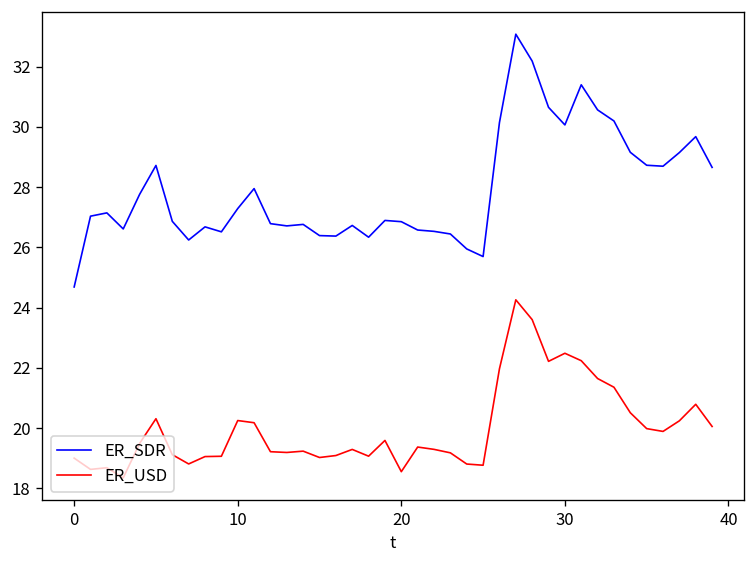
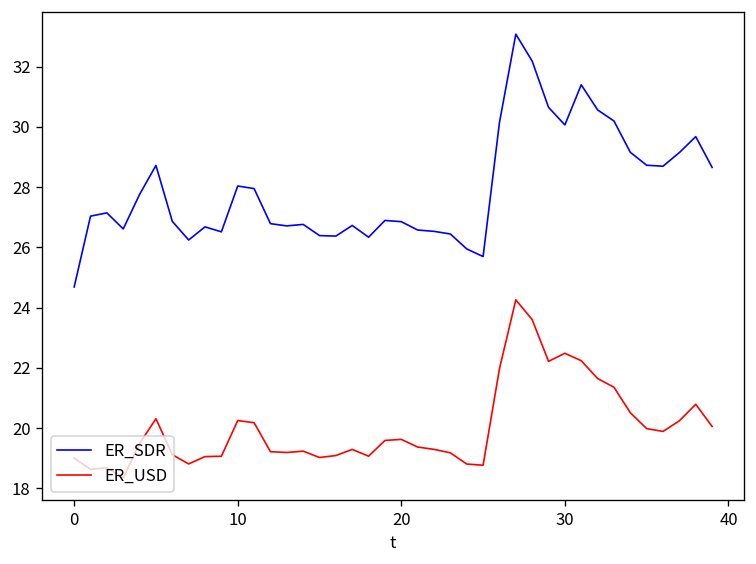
ER_SDR, 10: 27.3 -> 28.0
ER_USD, 20: 18.6 -> 19.6
